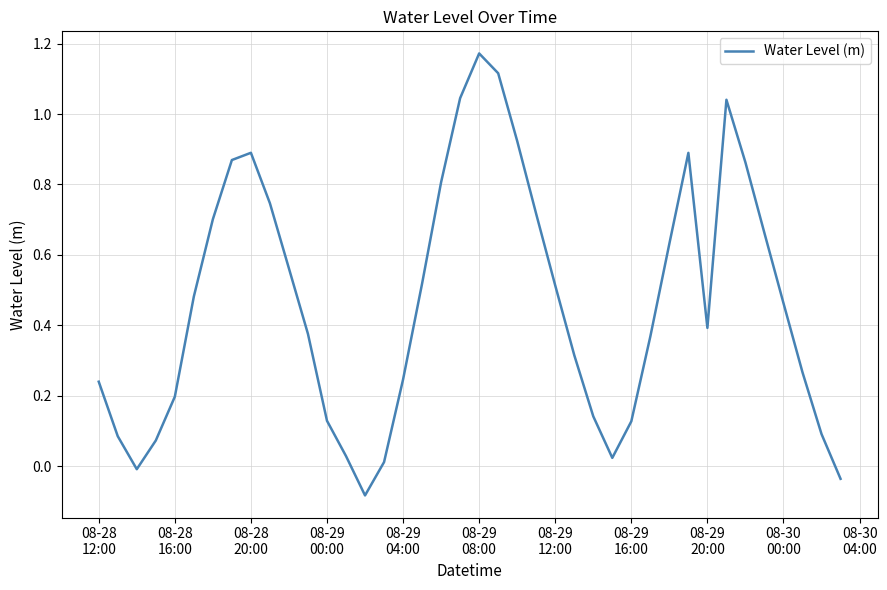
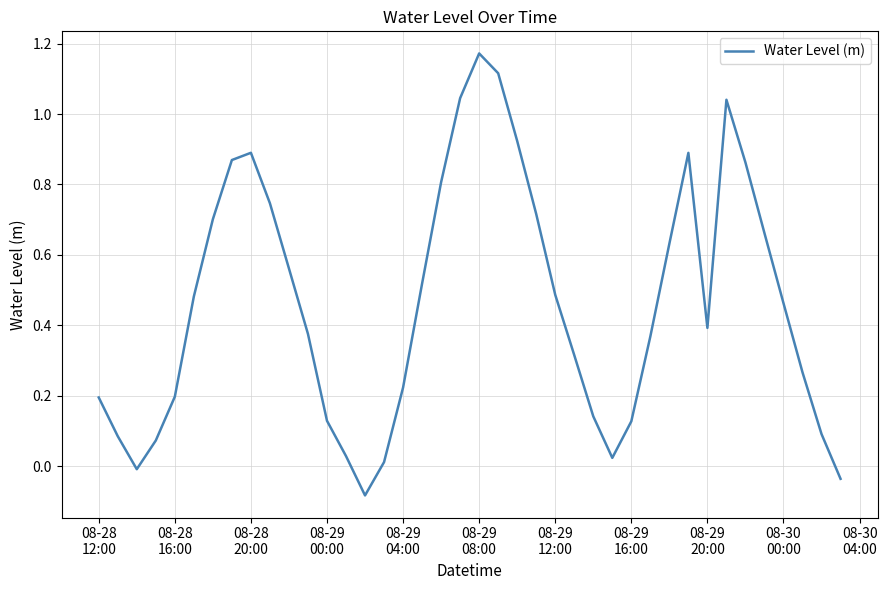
08-28 12:00: 0.24 -> 0.19
08-29 04:00: 0.25 -> 0.22
08-29 12:00: 0.51 -> 0.49
